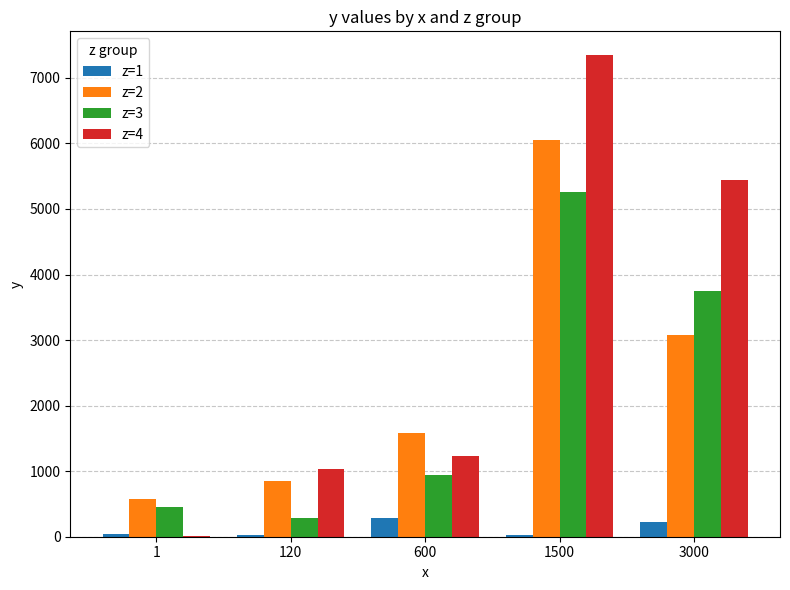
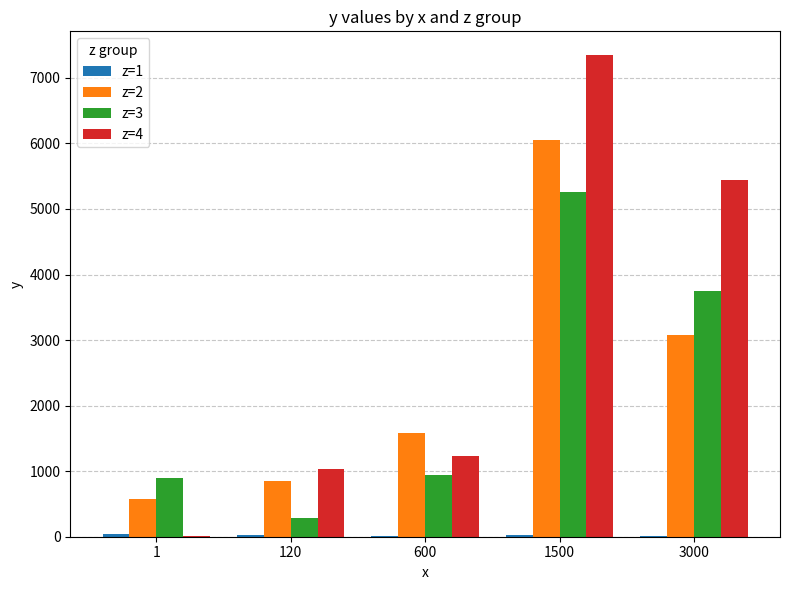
z=3, 1: 500 -> 900
z=1, 600: 300 -> 0
z=1, 3000: 200 -> 0
